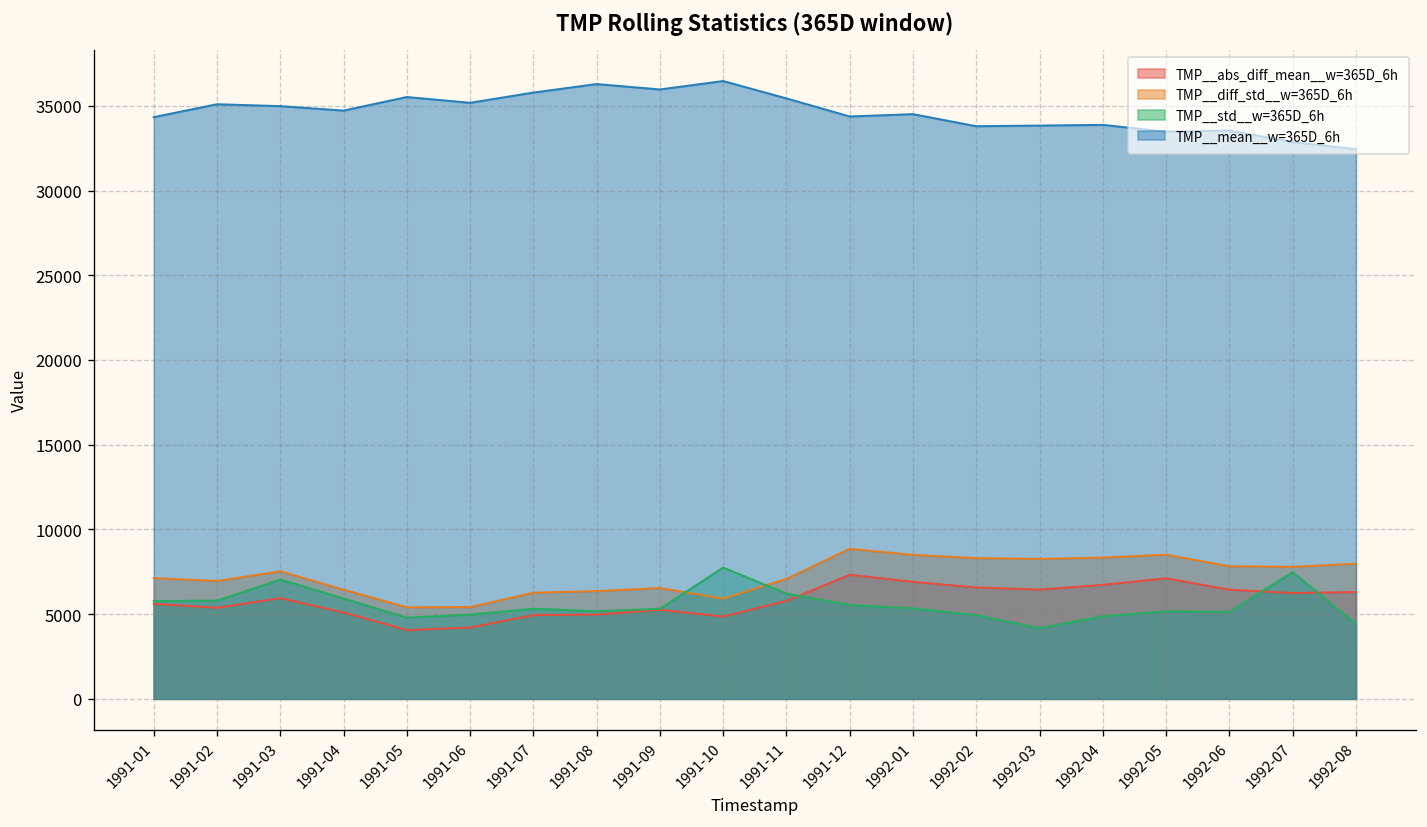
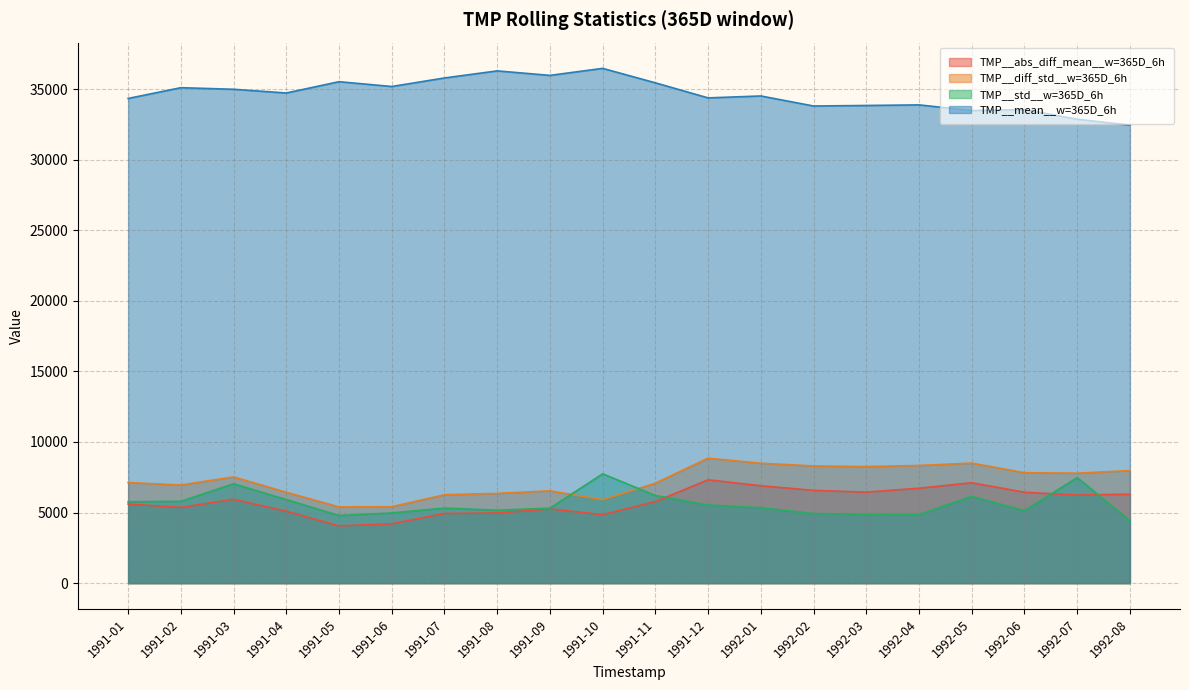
TMP__std__w=365D_6h, 1992-03: 4200 -> 4900
TMP__std__w=365D_6h, 1992-05: 5200 -> 6100
